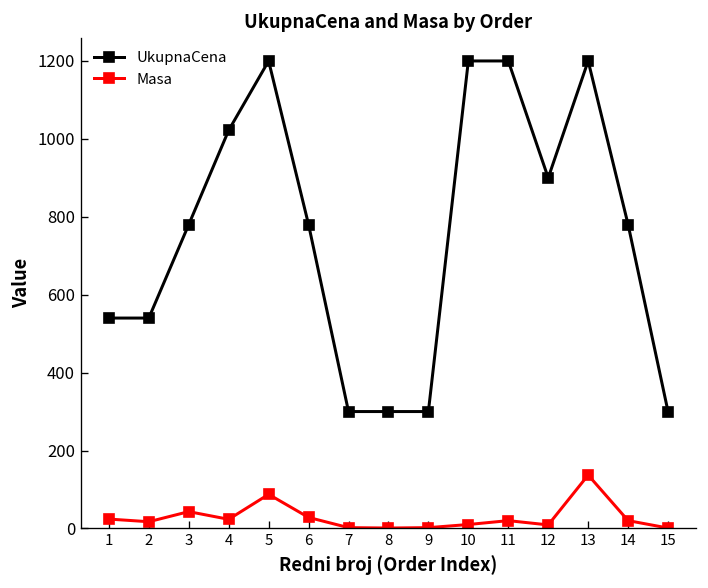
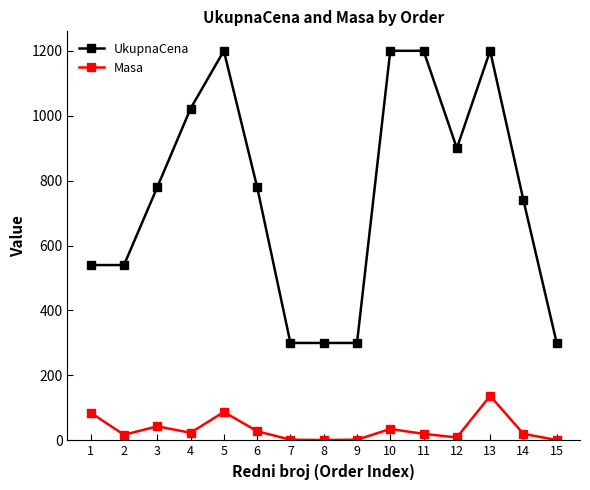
Masa, 1: 20 -> 90
Masa, 10: 10 -> 40
UkupnaCena, 14: 780 -> 740
